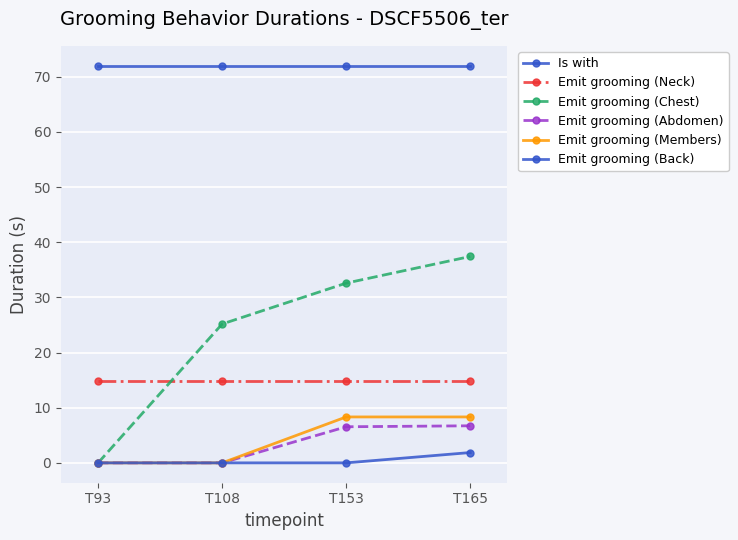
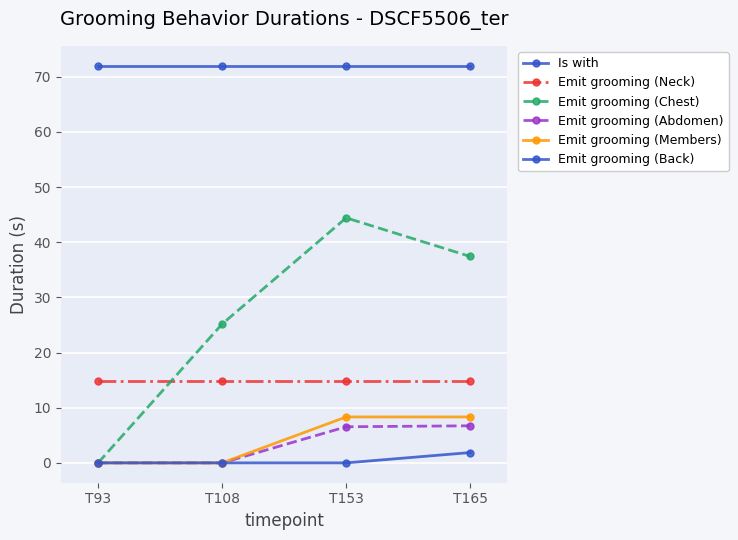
Emit grooming (Chest), T153: 33 -> 44
